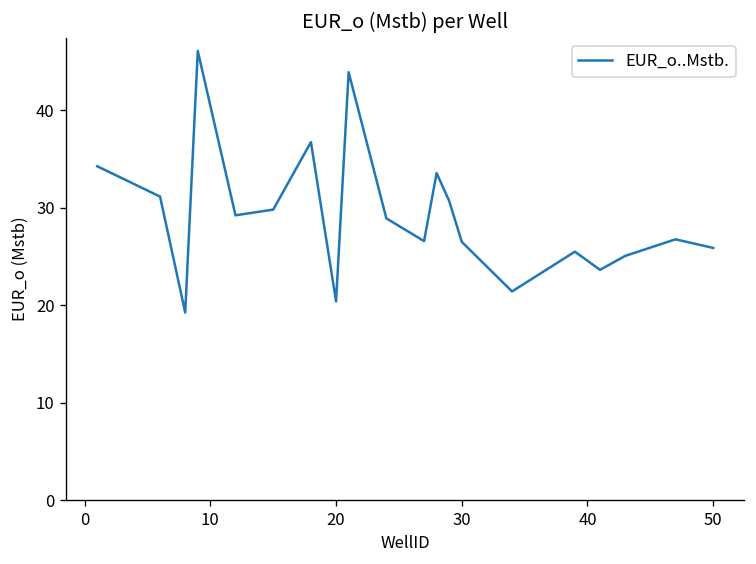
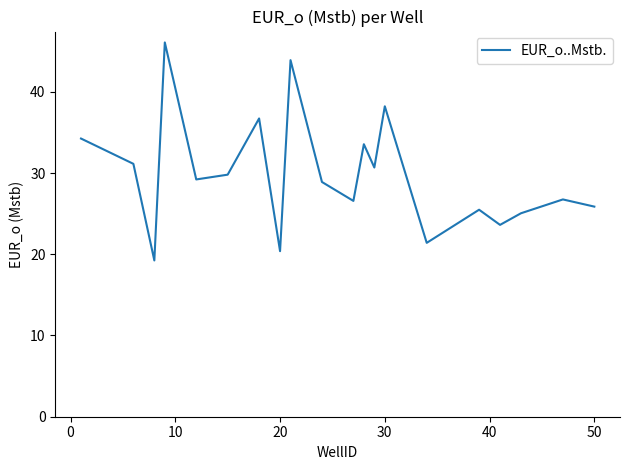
30: 26 -> 38
